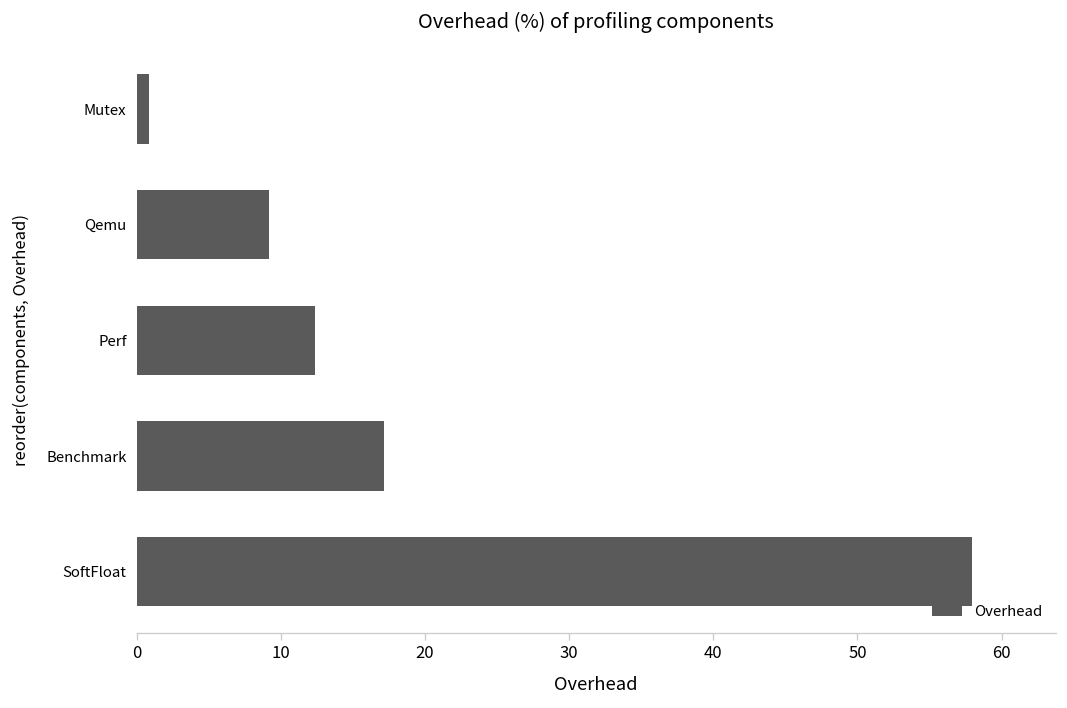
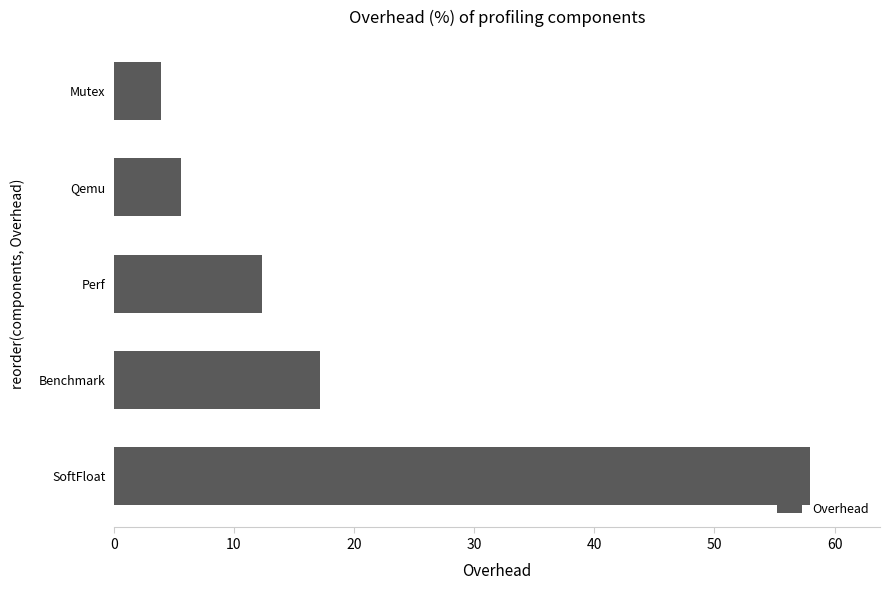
Mutex: 0.9 -> 3.9
Qemu: 9.2 -> 5.6
